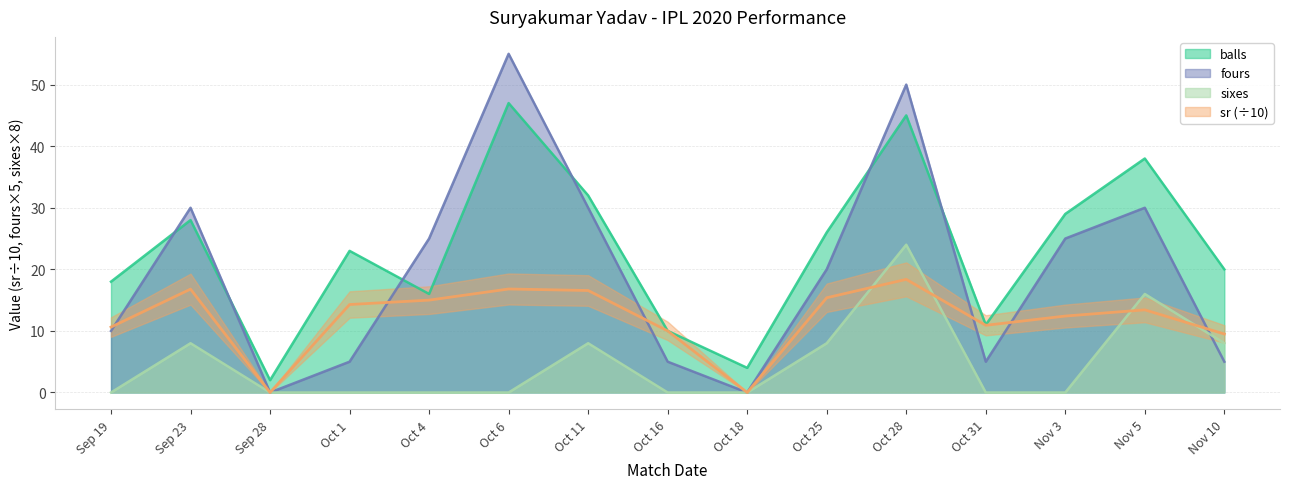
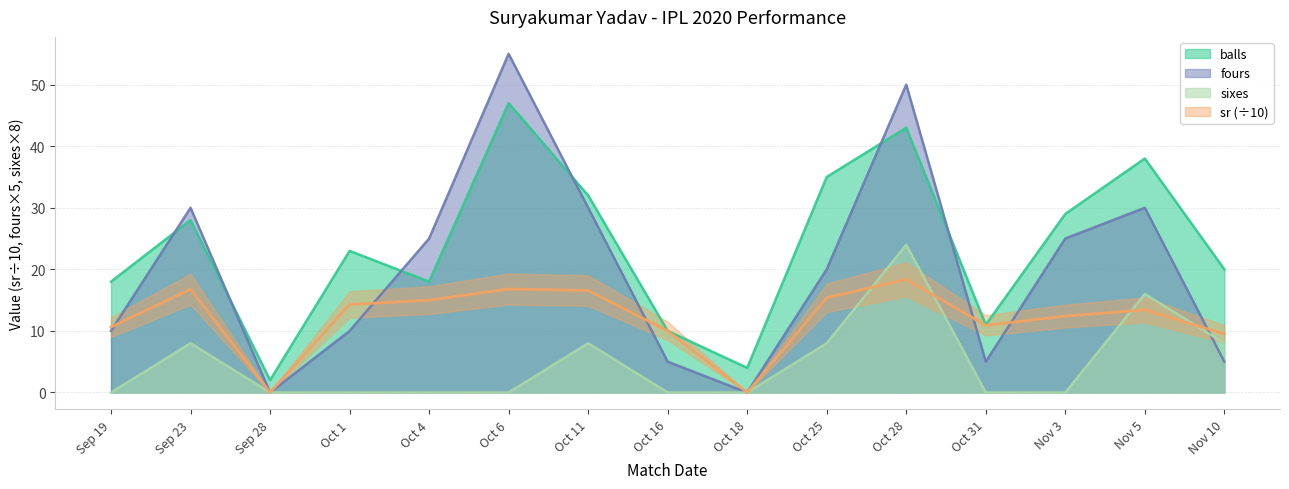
fours, Oct 1: 5 -> 10
balls, Oct 4: 16 -> 18
balls, Oct 25: 26 -> 35
balls, Oct 28: 45 -> 43
